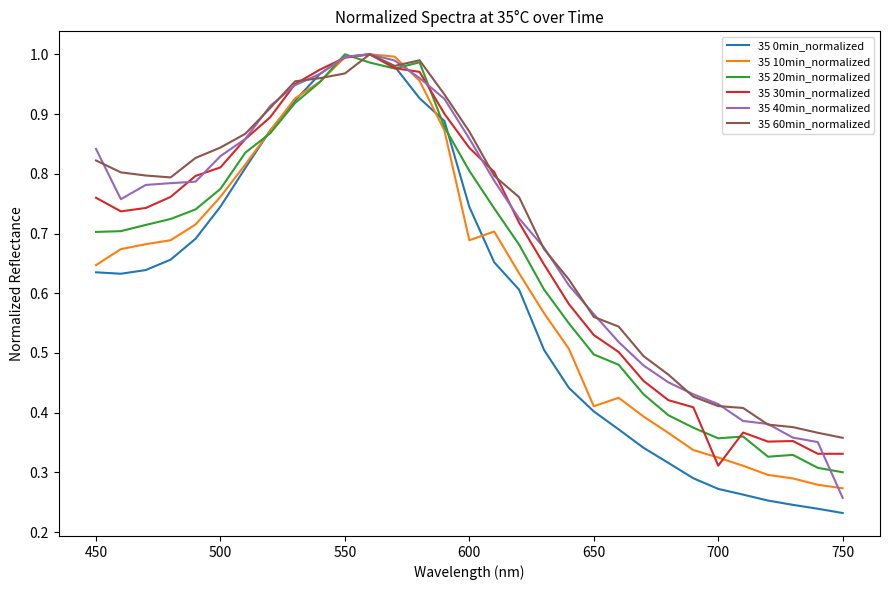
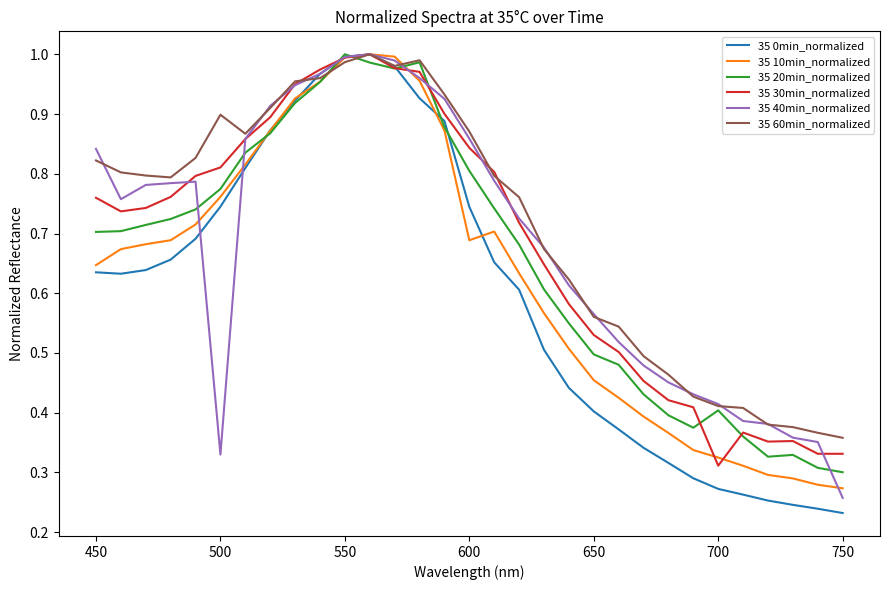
35 40min_normalized, 500: 0.83 -> 0.33
35 60min_normalized, 500: 0.84 -> 0.90
35 60min_normalized, 550: 0.97 -> 0.99
35 10min_normalized, 650: 0.41 -> 0.45
35 20min_normalized, 700: 0.36 -> 0.40
